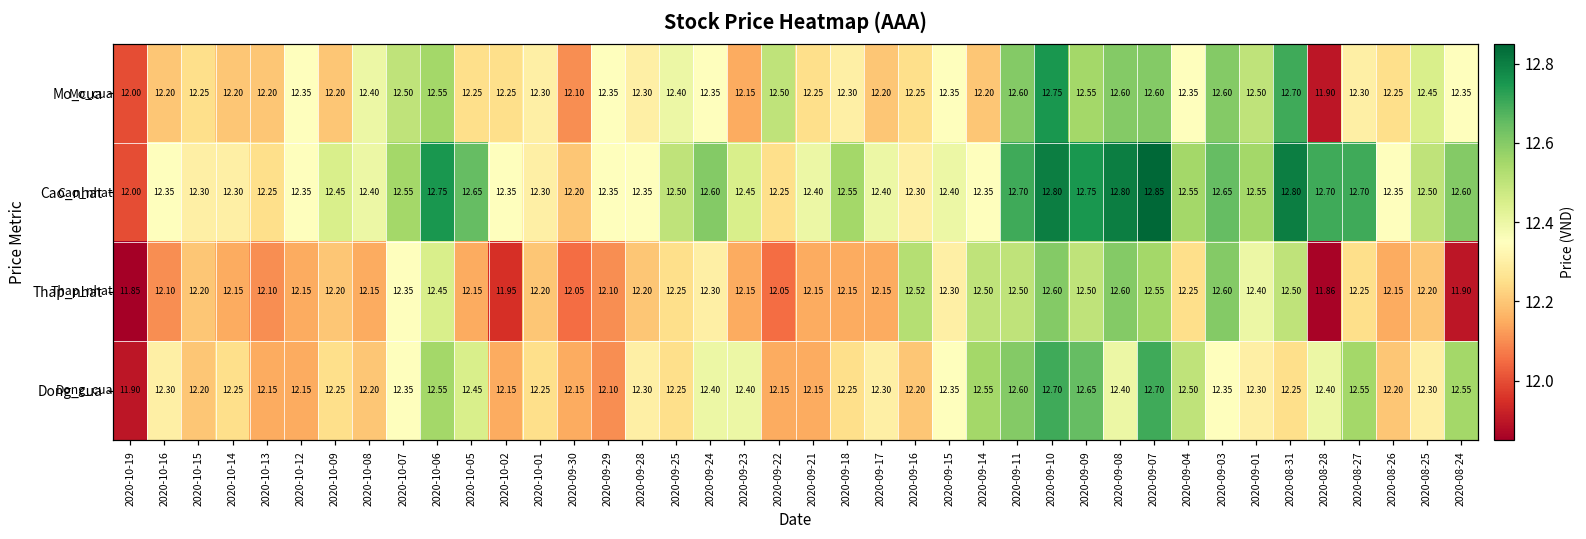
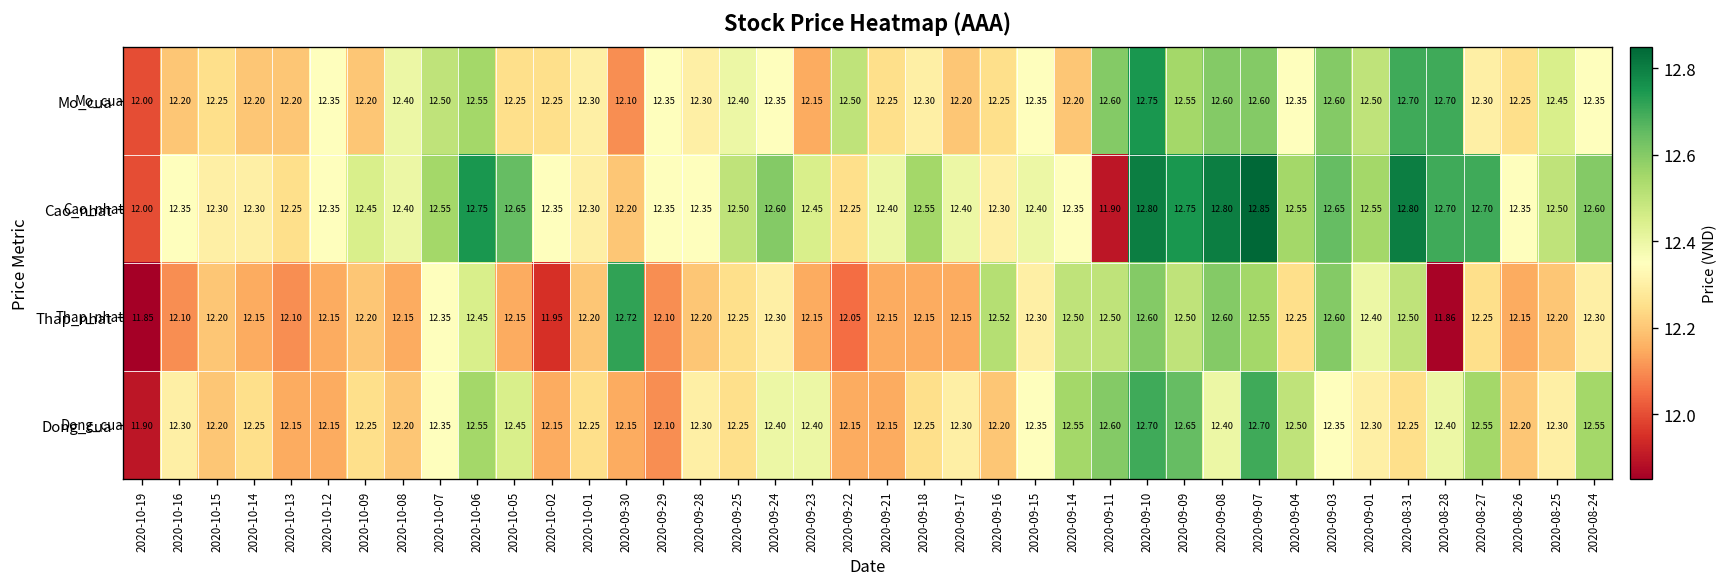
Mo_cua, 2020-08-28: 11.90 -> 12.70
Cao_nhat, 2020-09-11: 12.70 -> 11.90
Thap_nhat, 2020-09-30: 12.05 -> 12.72
Thap_nhat, 2020-08-24: 11.90 -> 12.30
